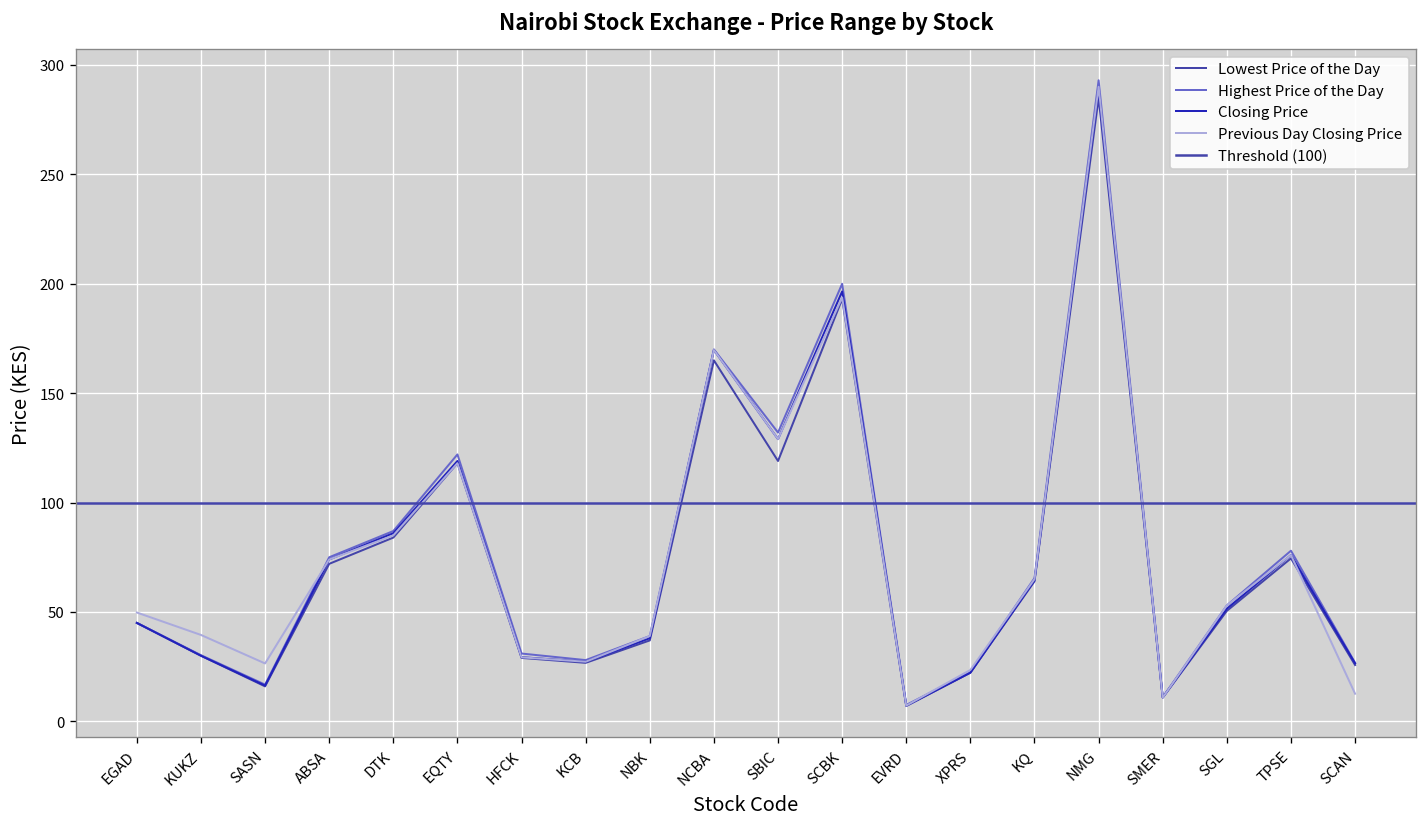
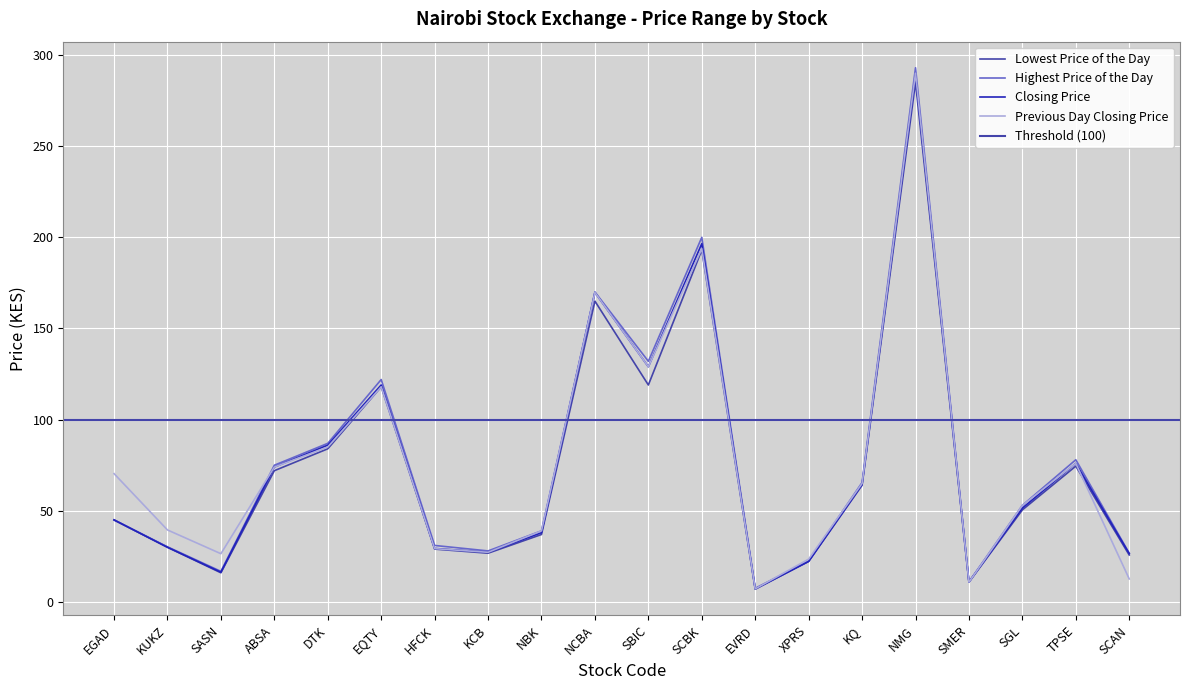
Previous Day Closing Price, EGAD: 50 -> 70
